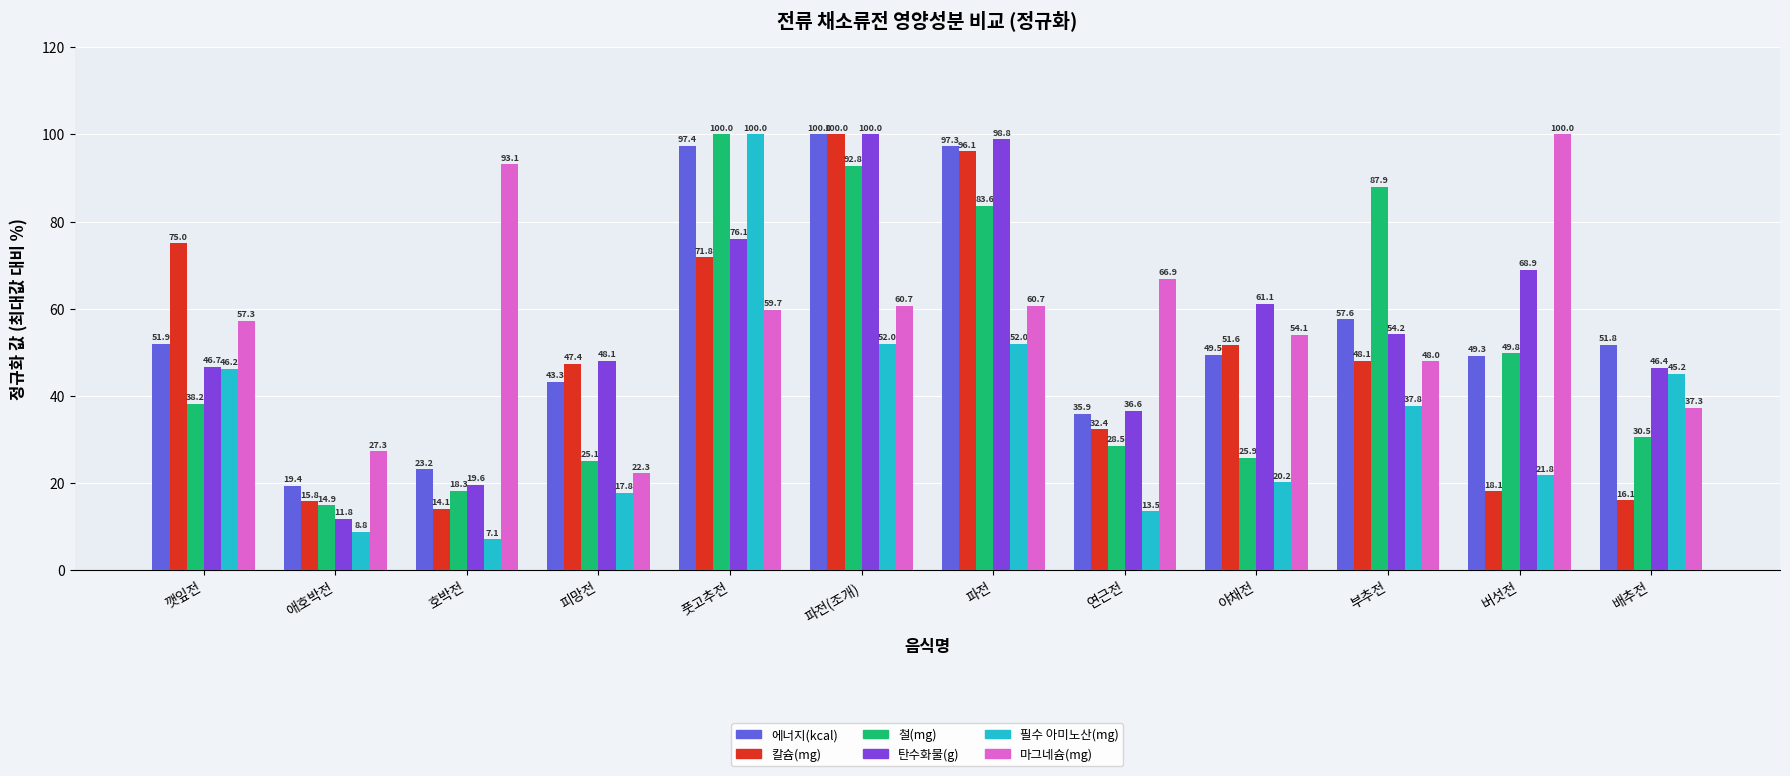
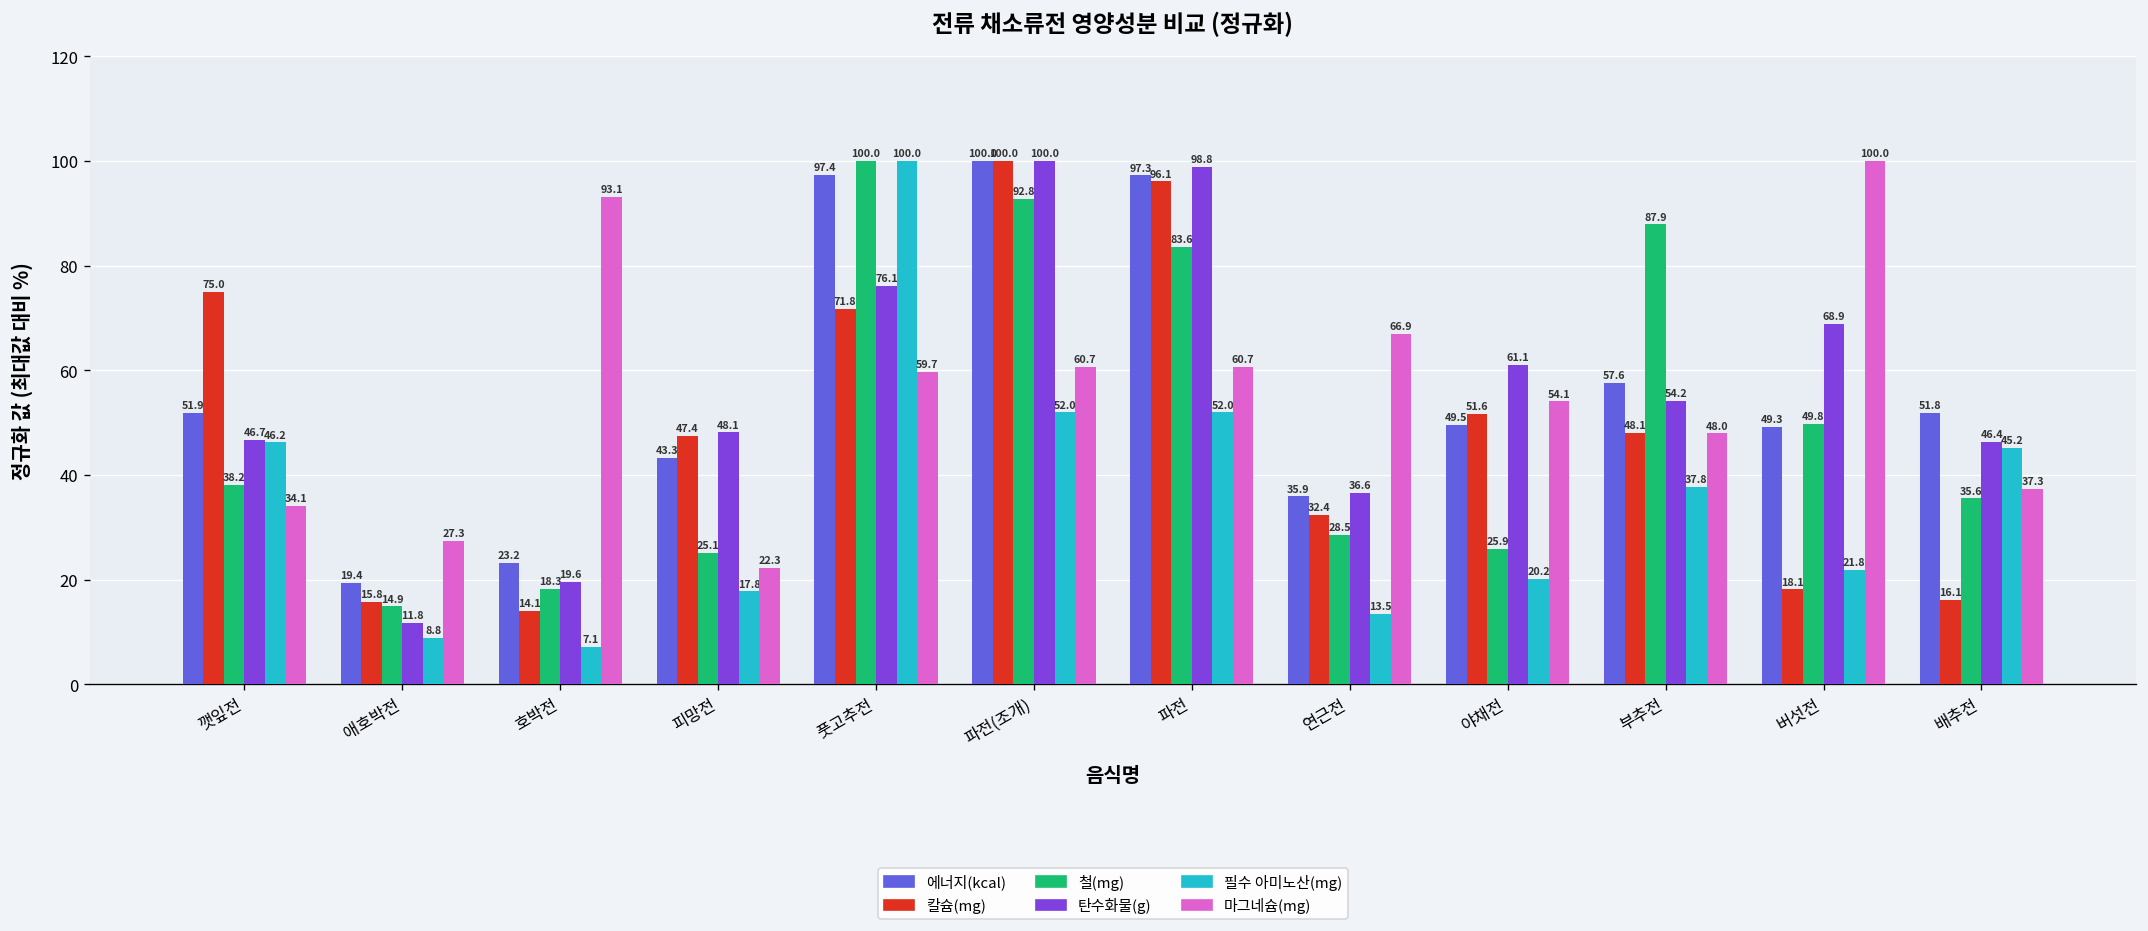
마그네슘(mg), 깻잎전: 57.3 -> 34.1
철(mg), 배추전: 30.5 -> 35.6
